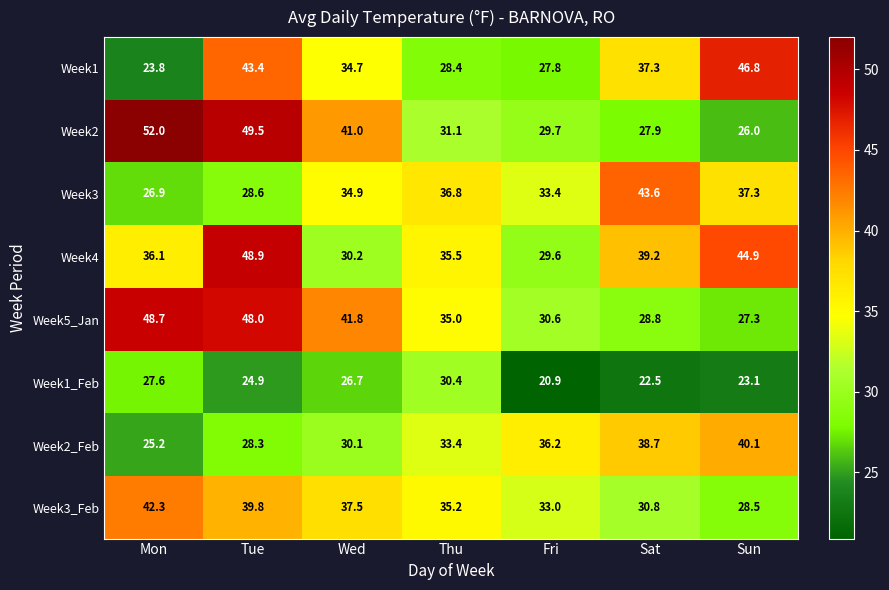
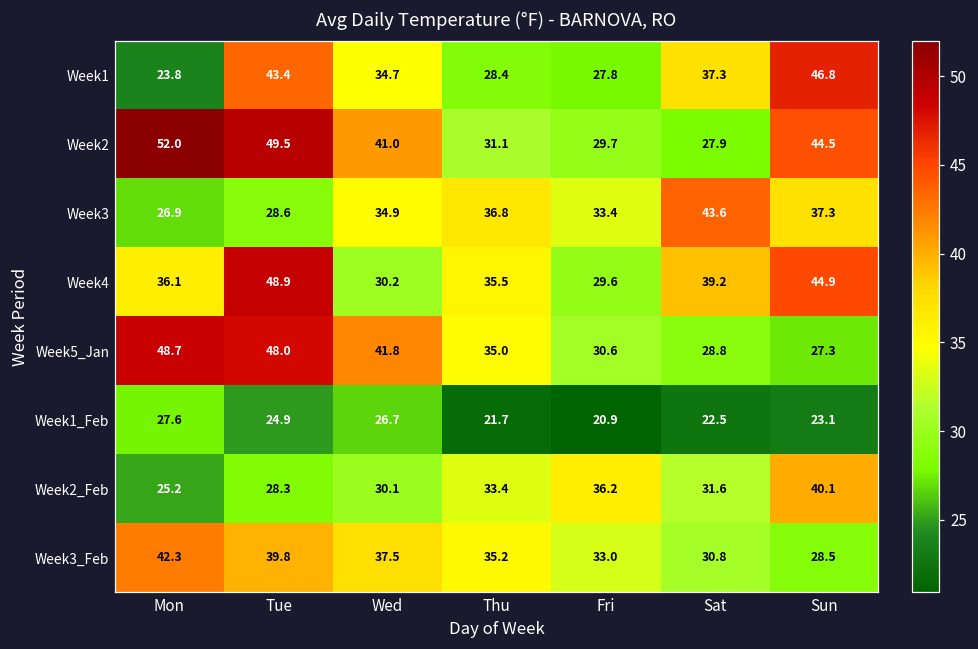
Week2, Sun: 26.0 -> 44.5
Week1_Feb, Thu: 30.4 -> 21.7
Week2_Feb, Sat: 38.7 -> 31.6
